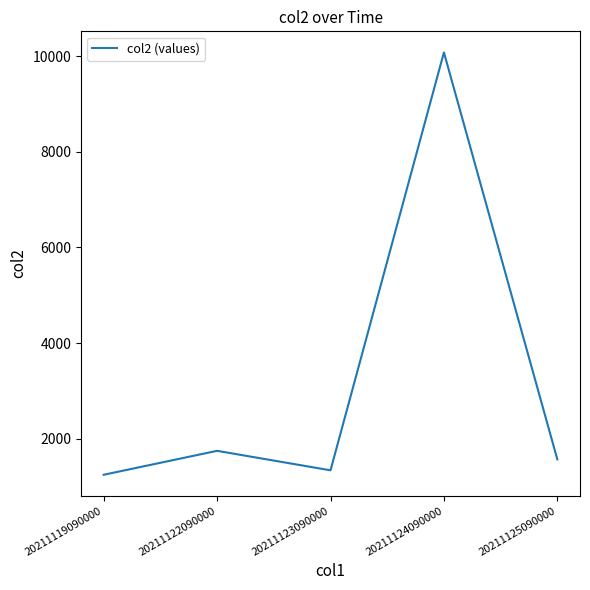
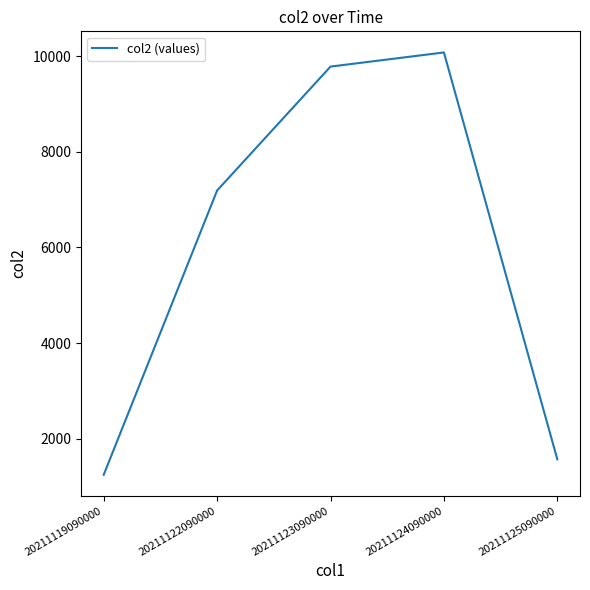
20211122090000: 1700 -> 7200
20211123090000: 1300 -> 9800
